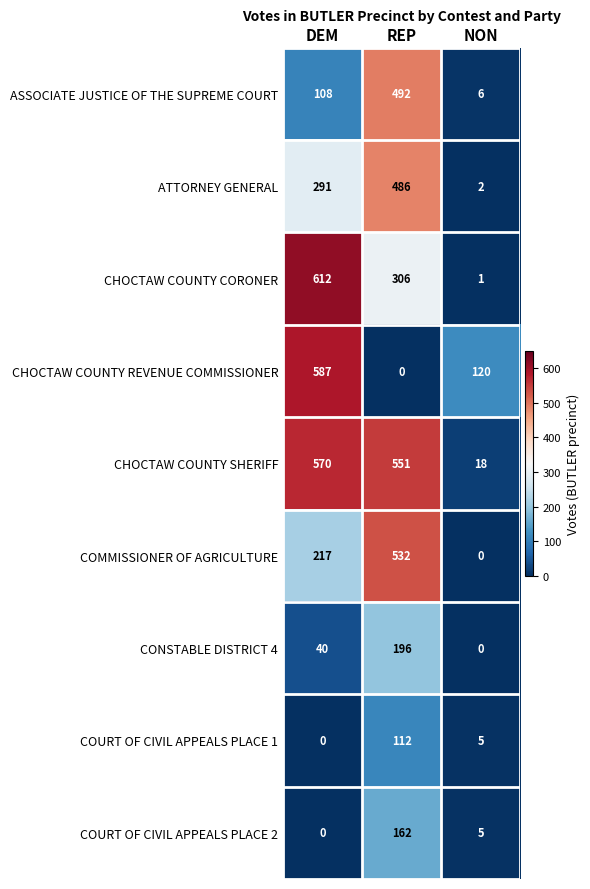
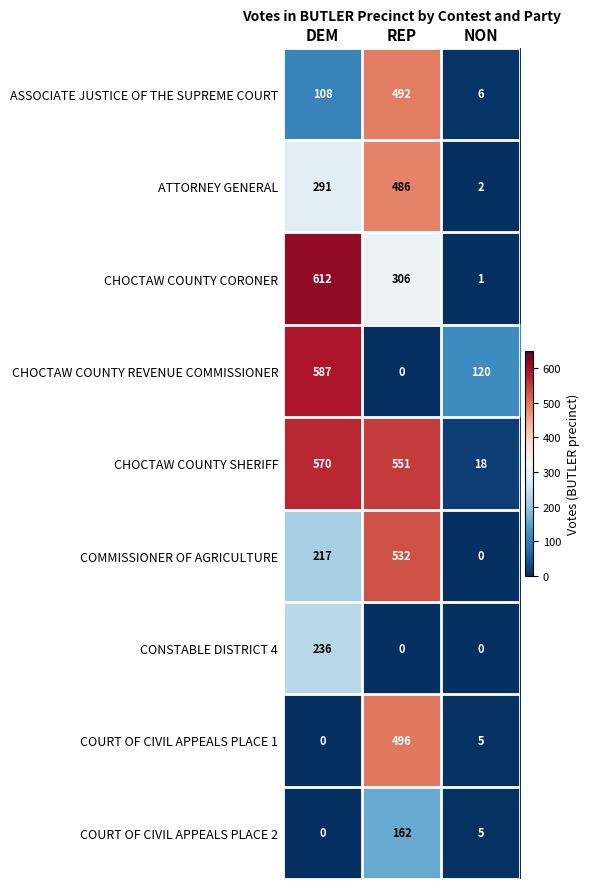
CONSTABLE DISTRICT 4, DEM: 40 -> 236
CONSTABLE DISTRICT 4, REP: 196 -> 0
COURT OF CIVIL APPEALS PLACE 1, REP: 112 -> 496
